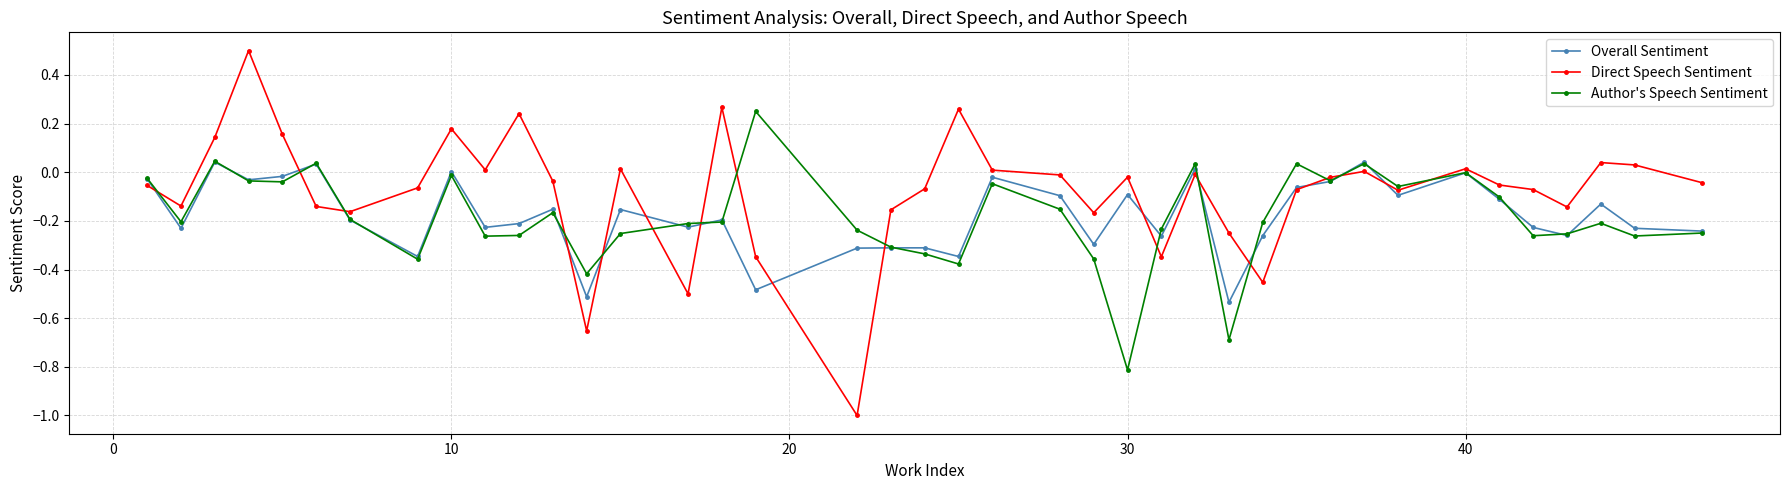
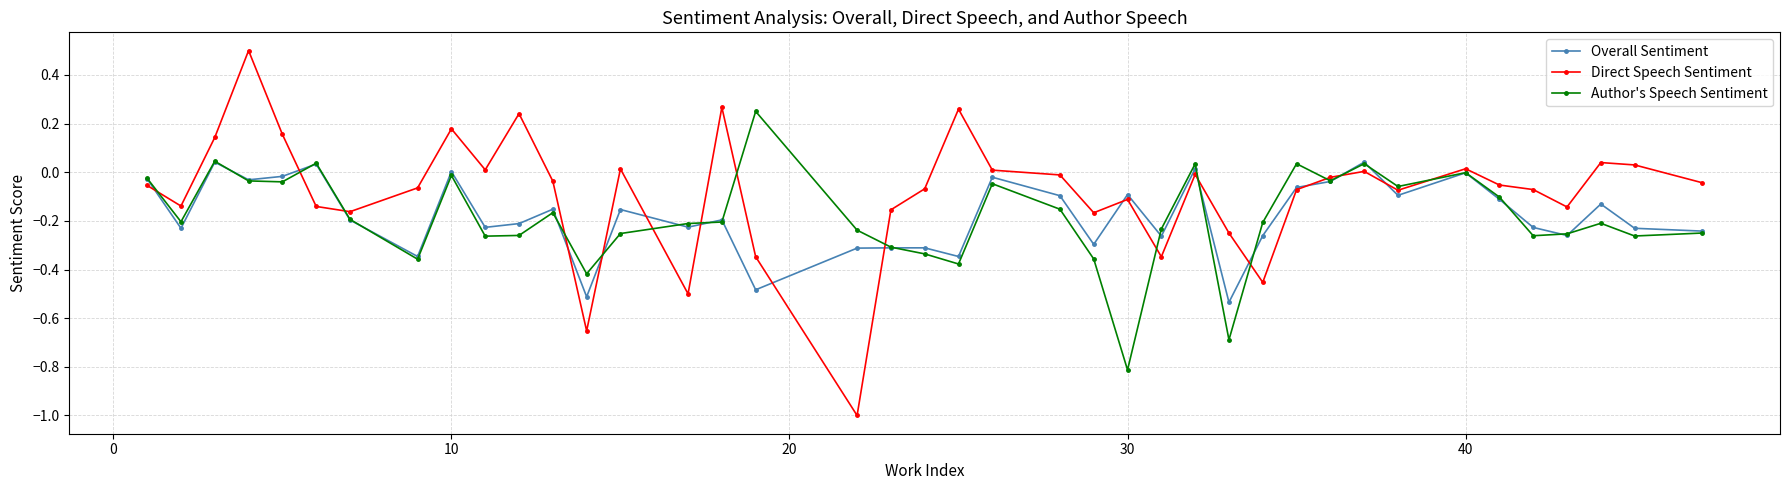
Direct Speech Sentiment, 30: -0.02 -> -0.11
